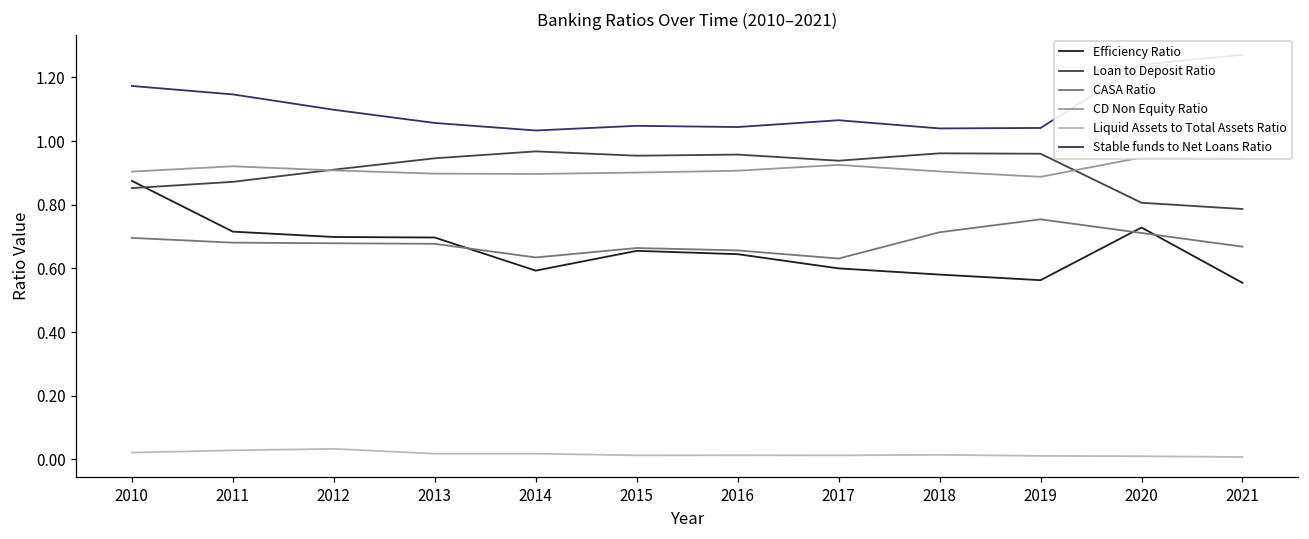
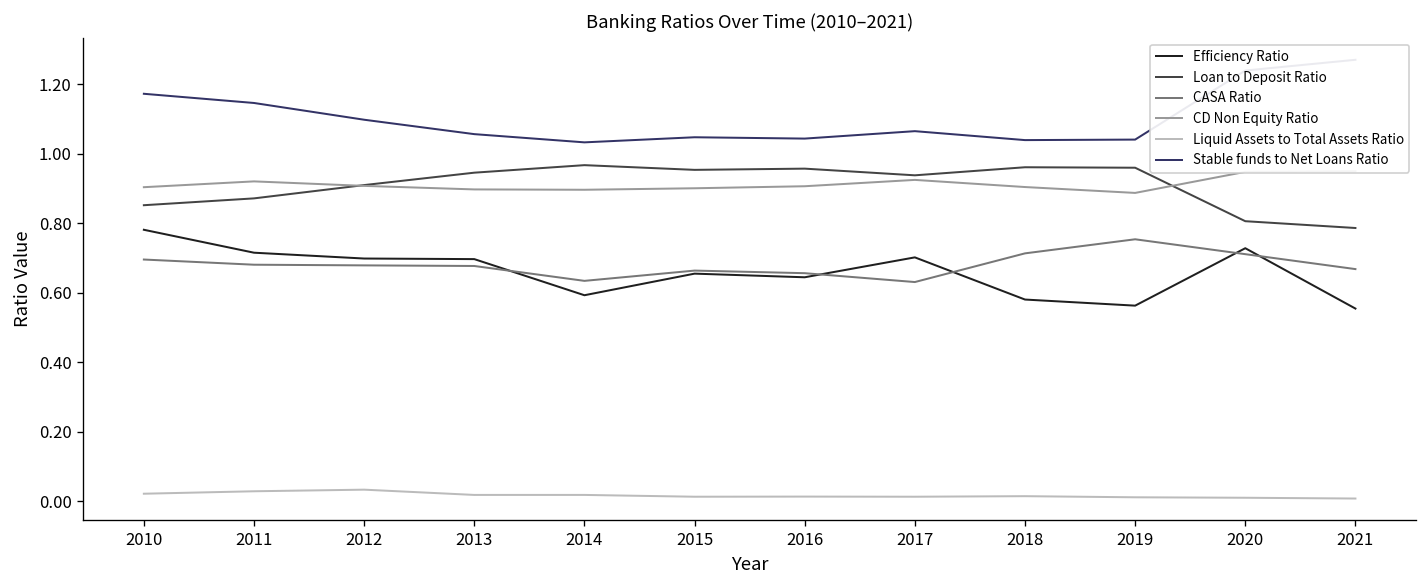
Efficiency Ratio, 2010: 0.88 -> 0.78
Efficiency Ratio, 2017: 0.60 -> 0.70
